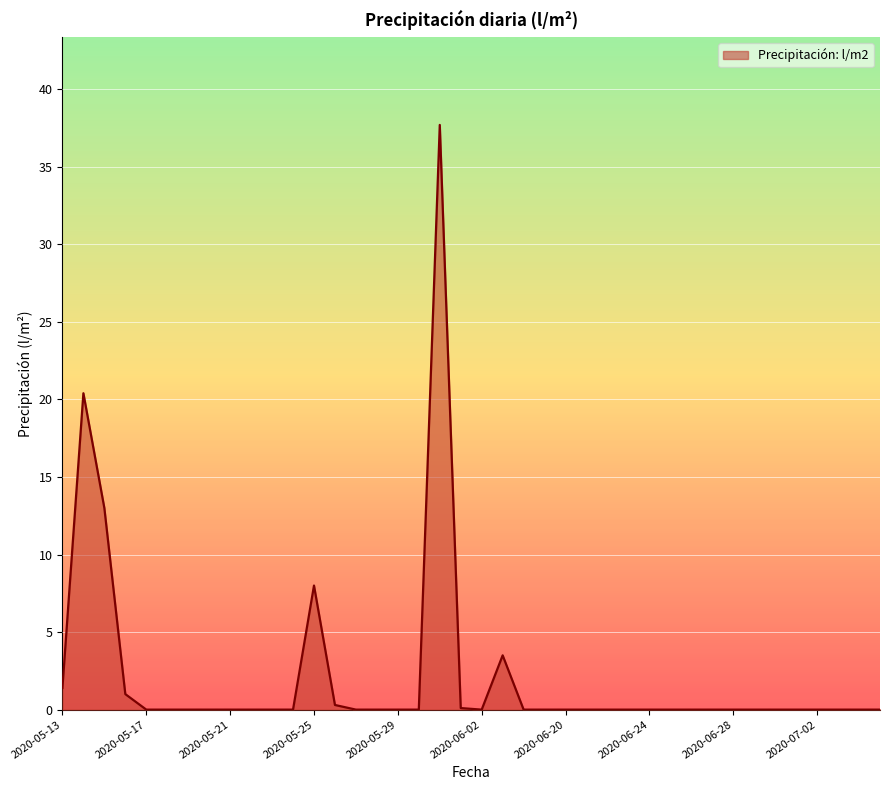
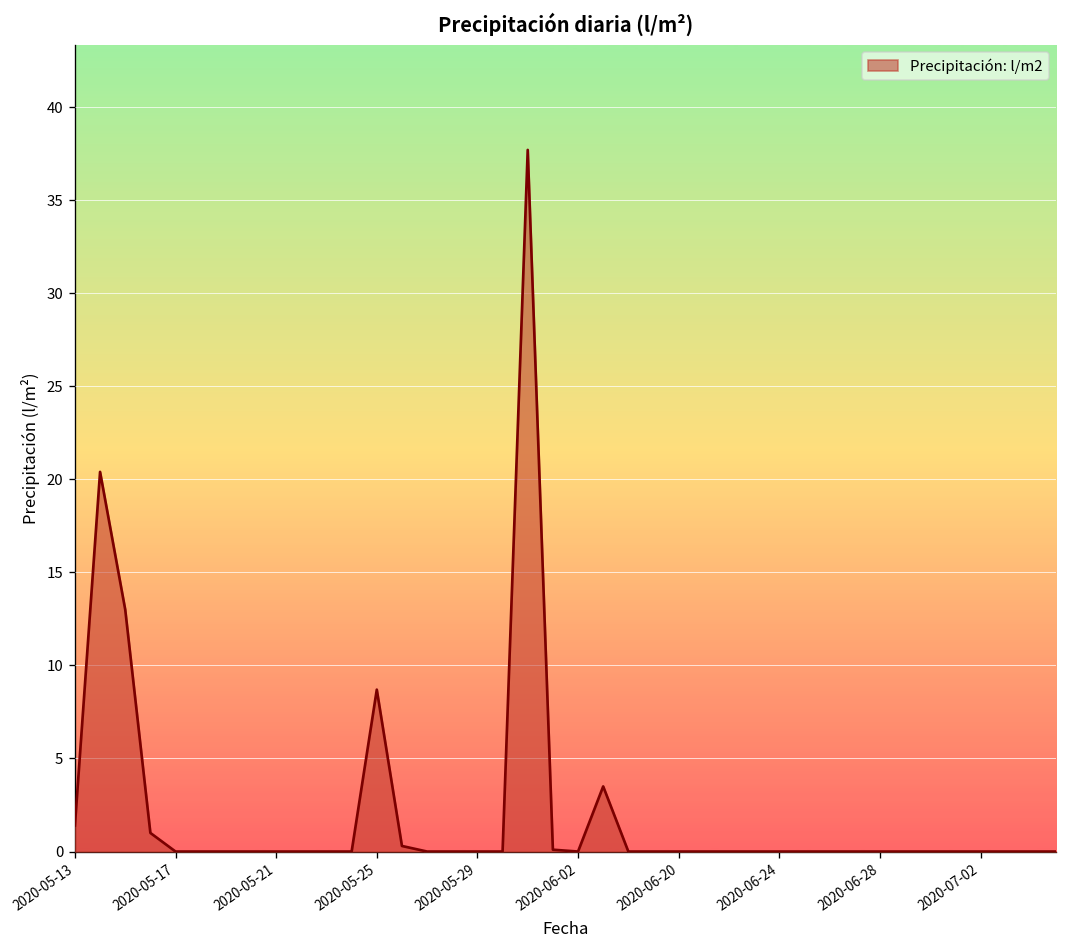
2020-05-25: 8.0 -> 8.7
